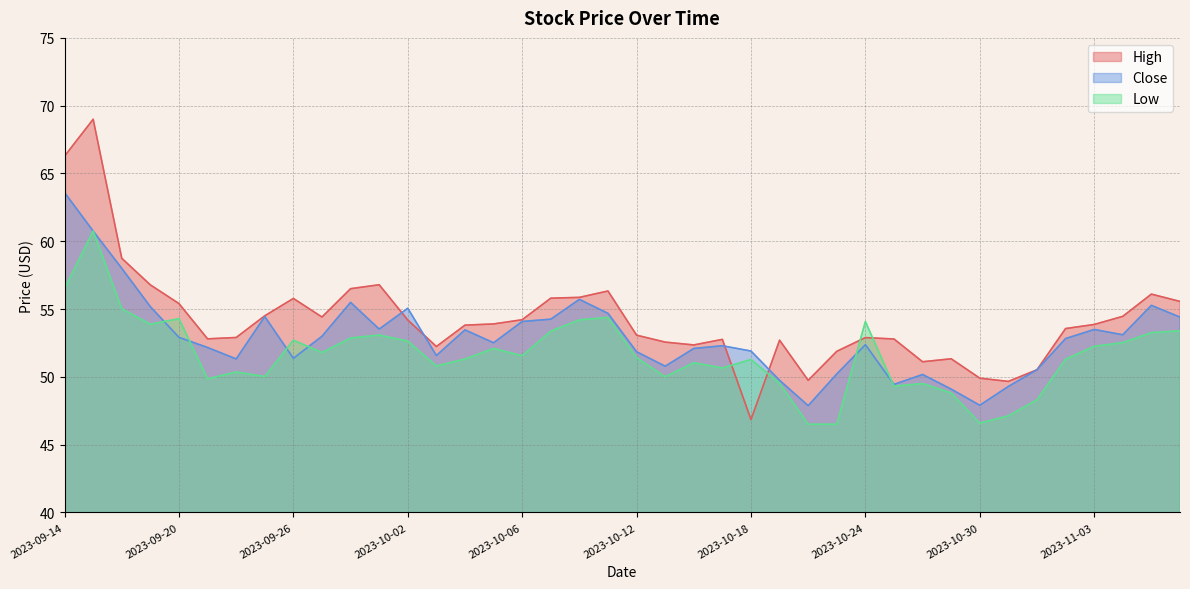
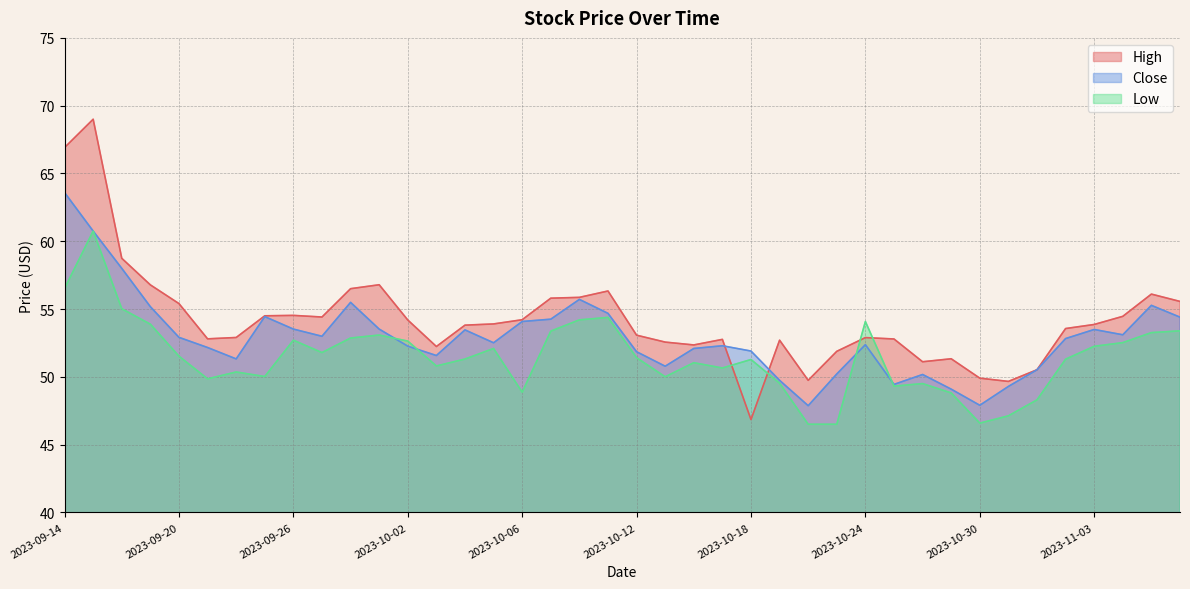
High, 2023-09-14: 66.3 -> 66.9
Low, 2023-09-20: 54.3 -> 51.5
High, 2023-09-26: 55.8 -> 54.5
Close, 2023-09-26: 51.4 -> 53.5
Close, 2023-10-02: 55.1 -> 52.3
Low, 2023-10-06: 51.5 -> 48.9
